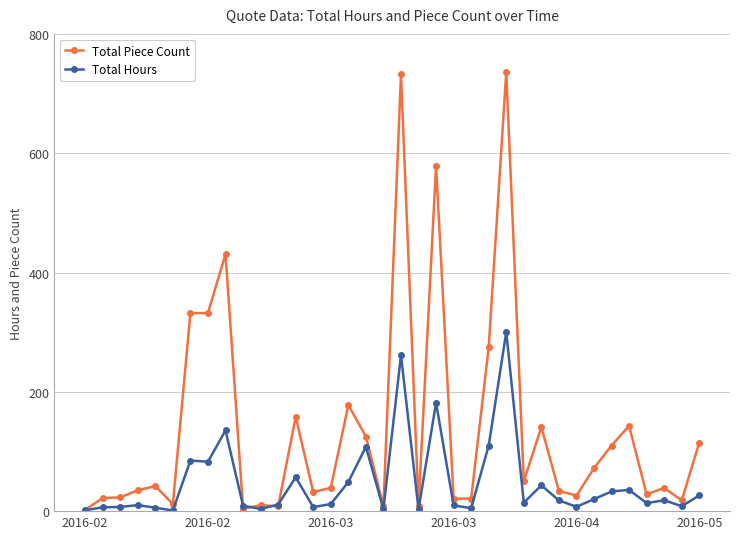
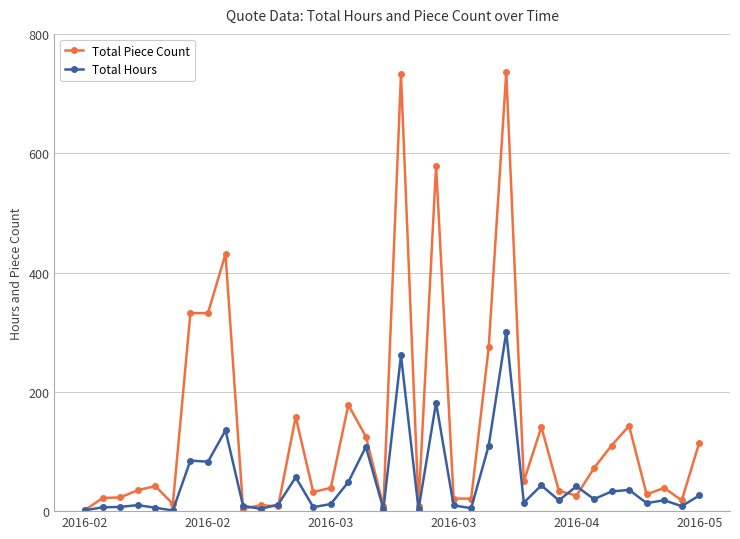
Total Hours, 2016-04: 10 -> 40
